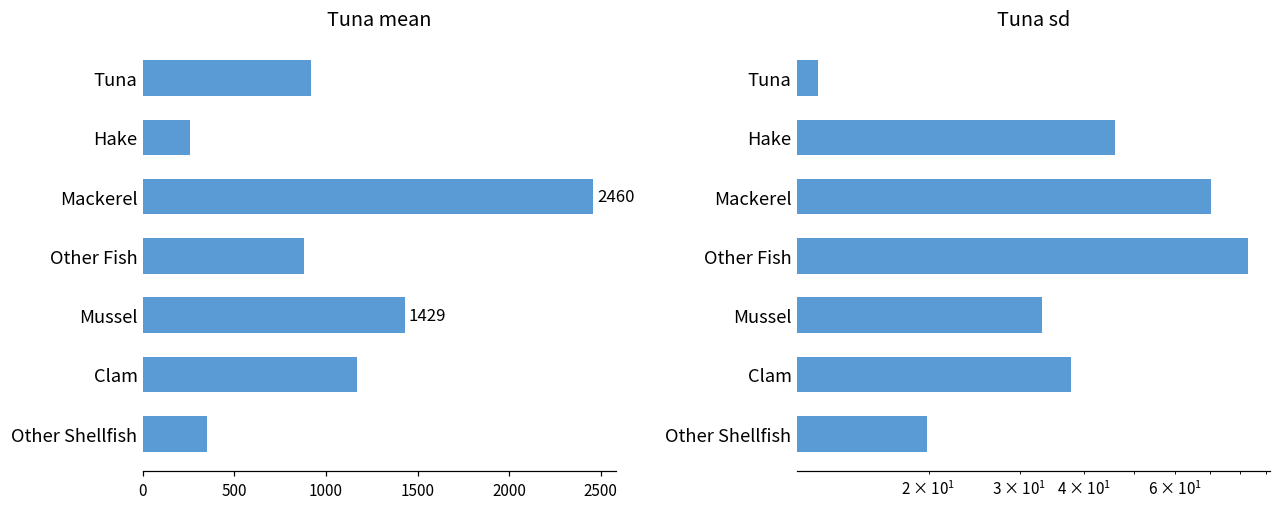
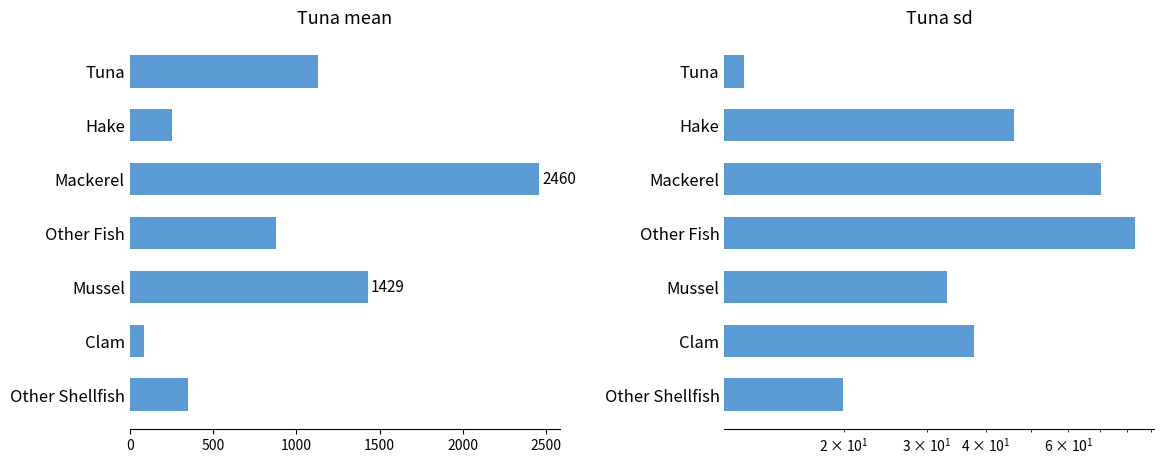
Tuna mean, Tuna: 920 -> 1130
Tuna mean, Clam: 1170 -> 90
